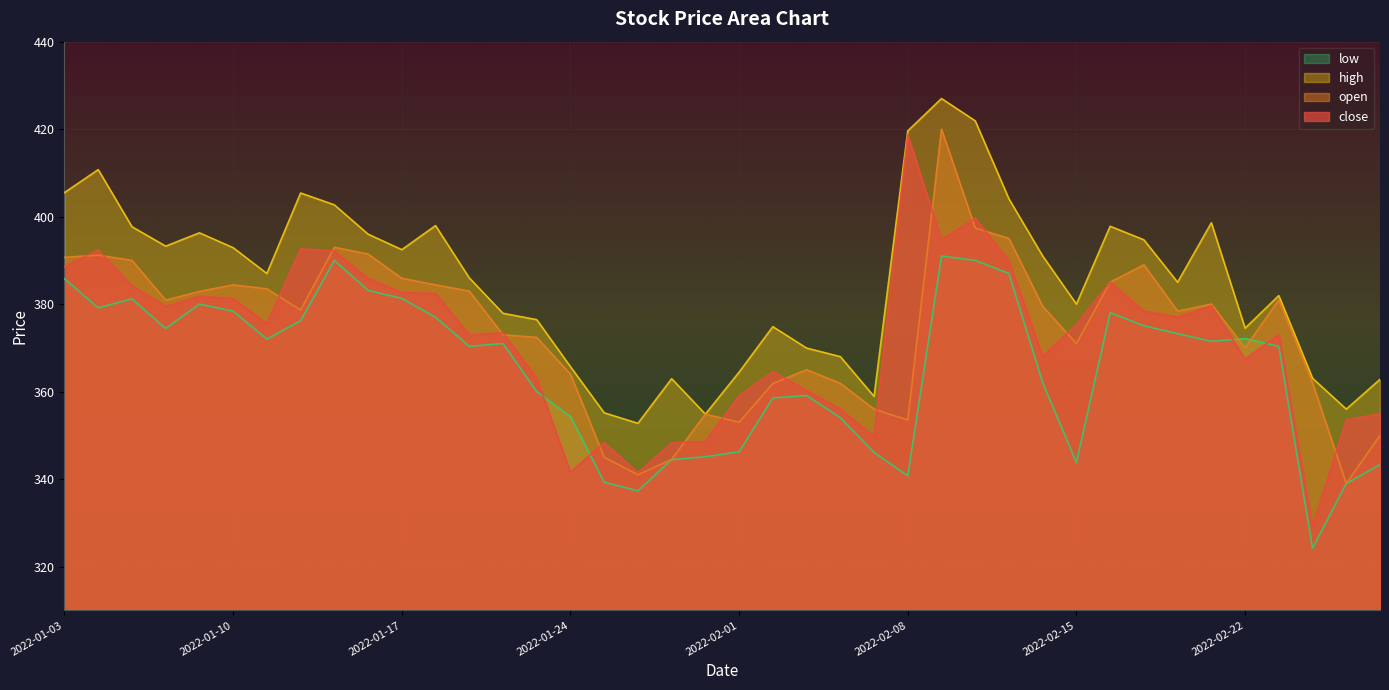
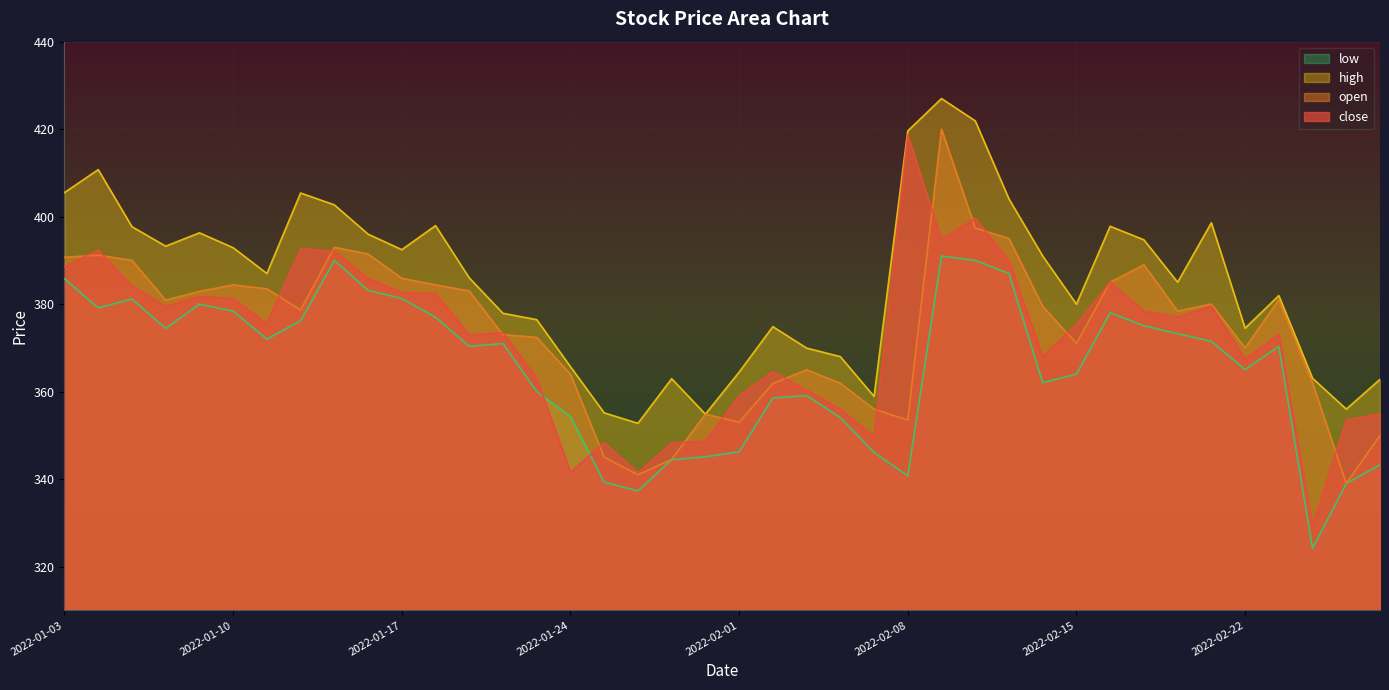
low, 2022-02-15: 344 -> 364
low, 2022-02-22: 372 -> 365
